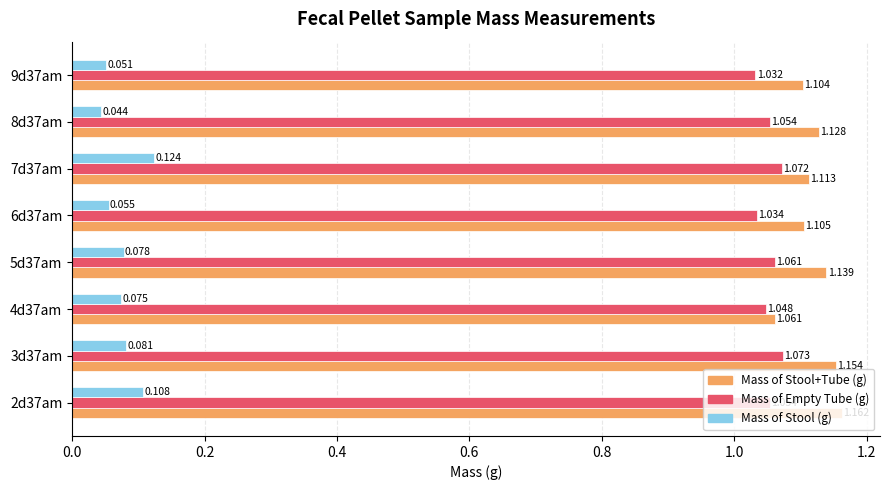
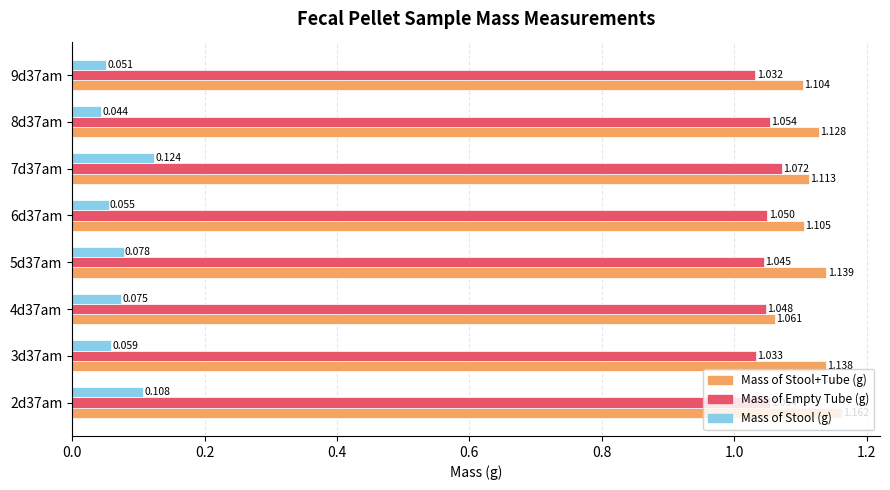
Mass of Empty Tube (g), 6d37am: 1.034 -> 1.050
Mass of Empty Tube (g), 5d37am: 1.061 -> 1.045
Mass of Stool (g), 3d37am: 0.081 -> 0.059
Mass of Empty Tube (g), 3d37am: 1.073 -> 1.033
Mass of Stool+Tube (g), 3d37am: 1.15 -> 1.14
